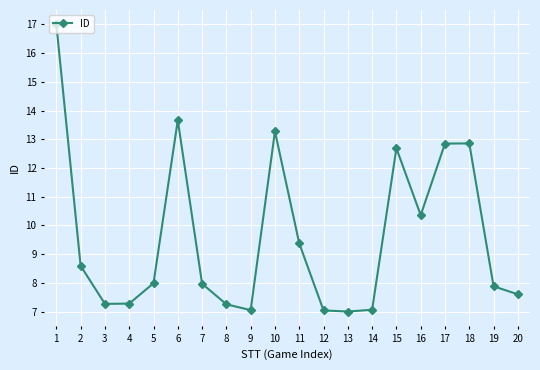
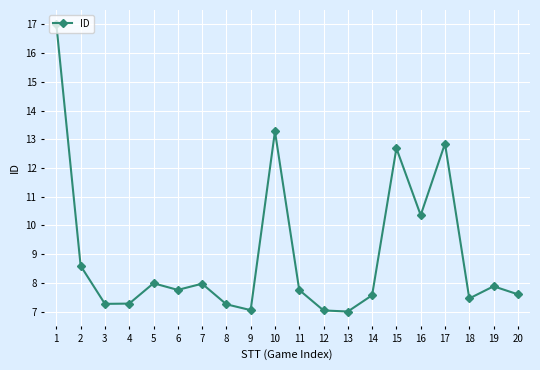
6: 13.7 -> 7.8
11: 9.4 -> 7.7
14: 7.1 -> 7.6
18: 12.9 -> 7.5
